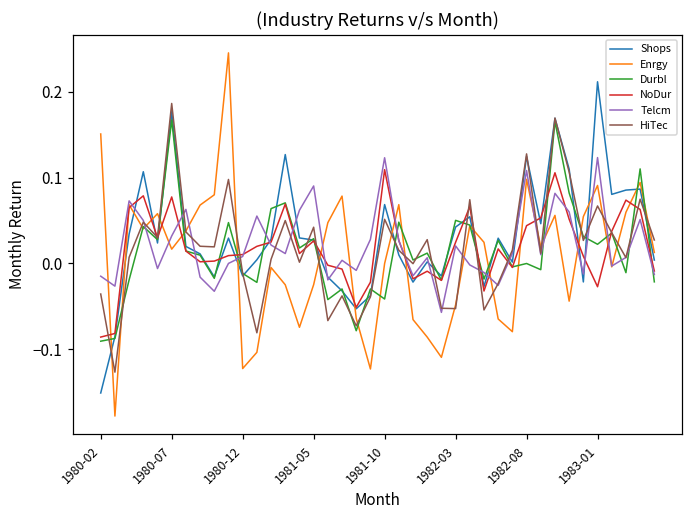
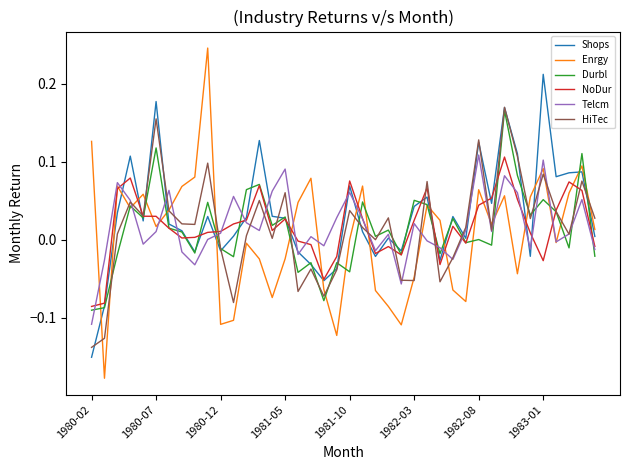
Enrgy, 1980-02: 0.15 -> 0.13
Telcm, 1980-02: -0.01 -> -0.11
HiTec, 1980-02: -0.04 -> -0.14
Durbl, 1980-07: 0.17 -> 0.12
NoDur, 1980-07: 0.08 -> 0.03
Telcm, 1980-07: 0.03 -> 0.01
HiTec, 1980-07: 0.19 -> 0.15
Enrgy, 1980-12: -0.12 -> -0.11
HiTec, 1981-05: 0.04 -> 0.06
NoDur, 1981-10: 0.11 -> 0.08
Telcm, 1981-10: 0.12 -> 0.06
HiTec, 1981-10: 0.05 -> 0.04
Enrgy, 1982-08: 0.10 -> 0.06
Durbl, 1983-01: 0.02 -> 0.05
Telcm, 1983-01: 0.12 -> 0.10
HiTec, 1983-01: 0.07 -> 0.08
